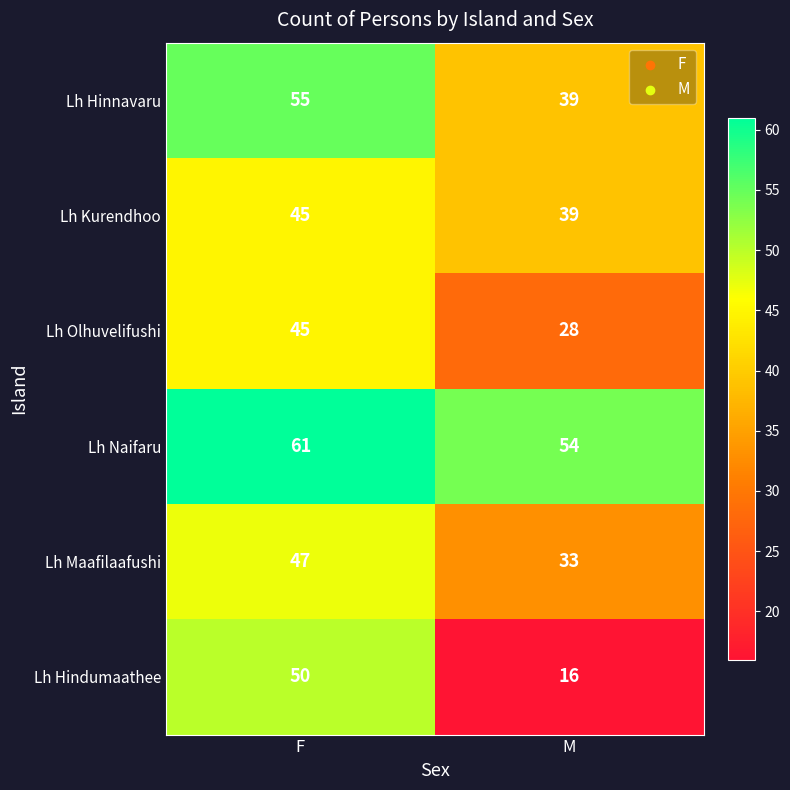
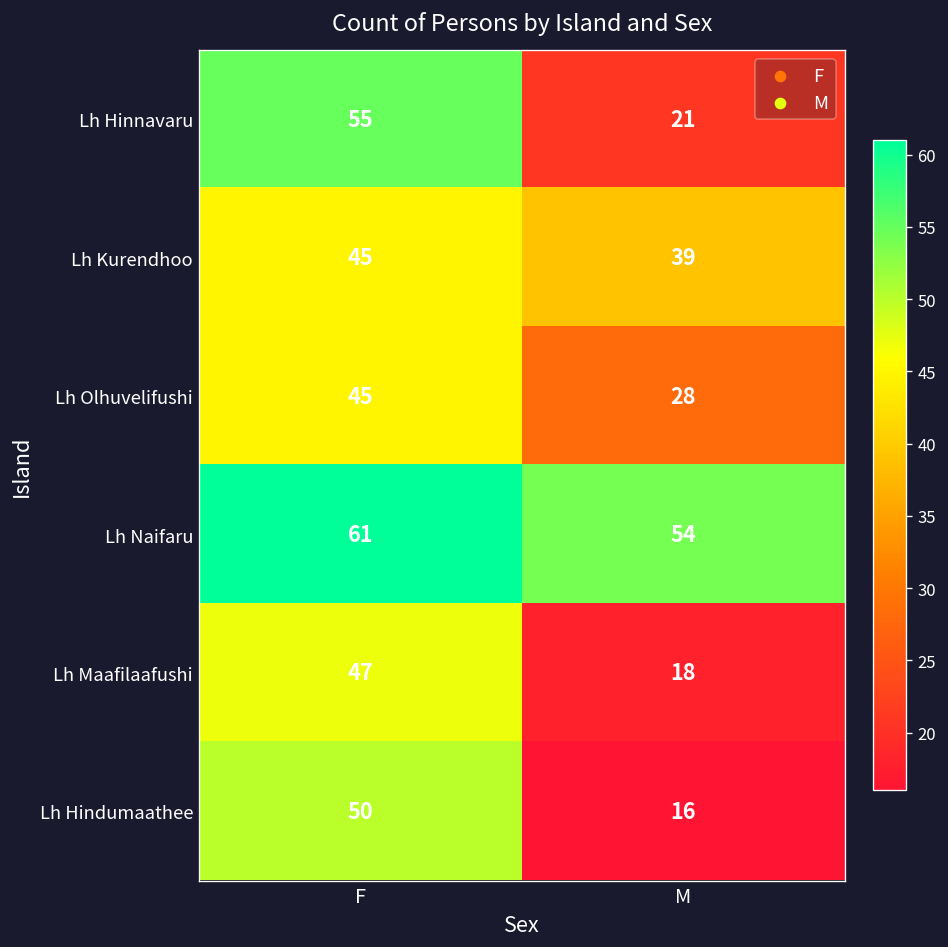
Lh Hinnavaru, M: 39 -> 21
Lh Maafilaafushi, M: 33 -> 18
